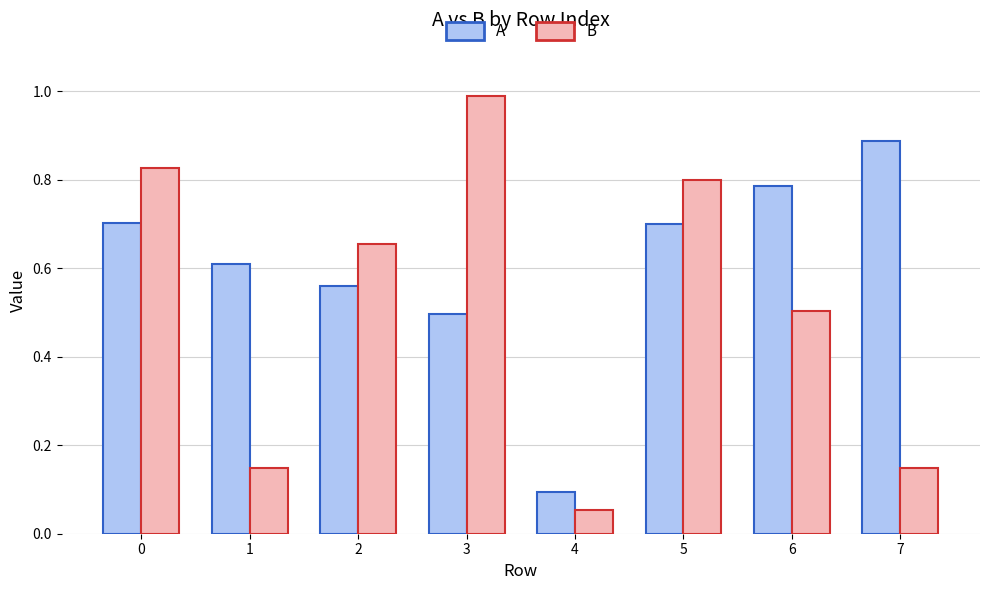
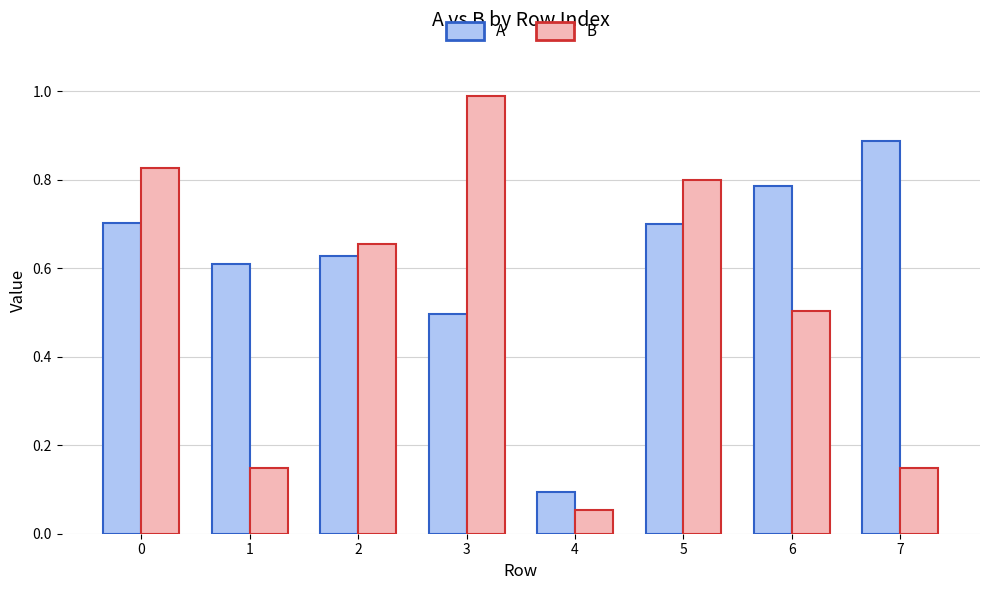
A, 2: 0.56 -> 0.63
